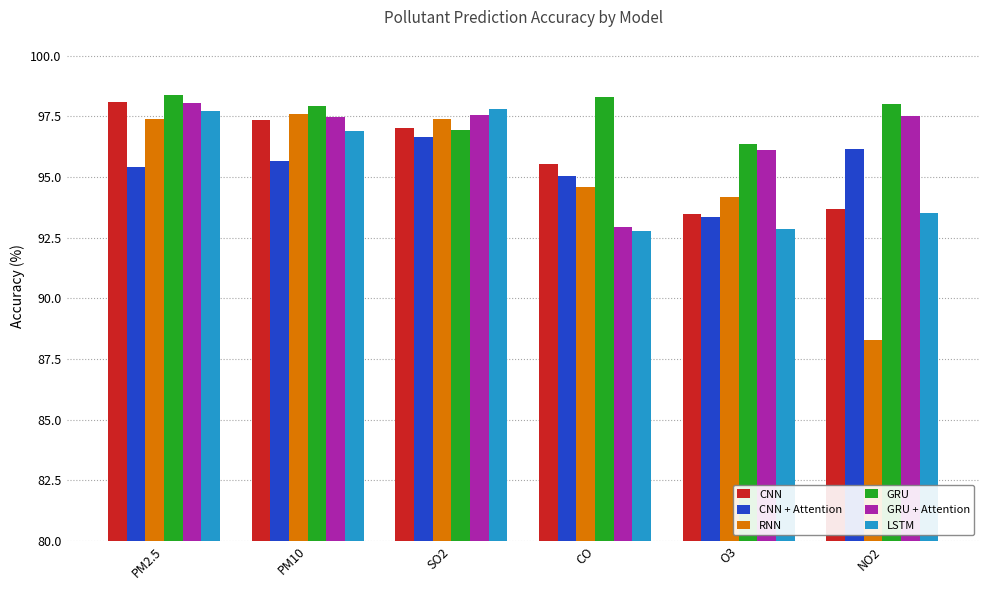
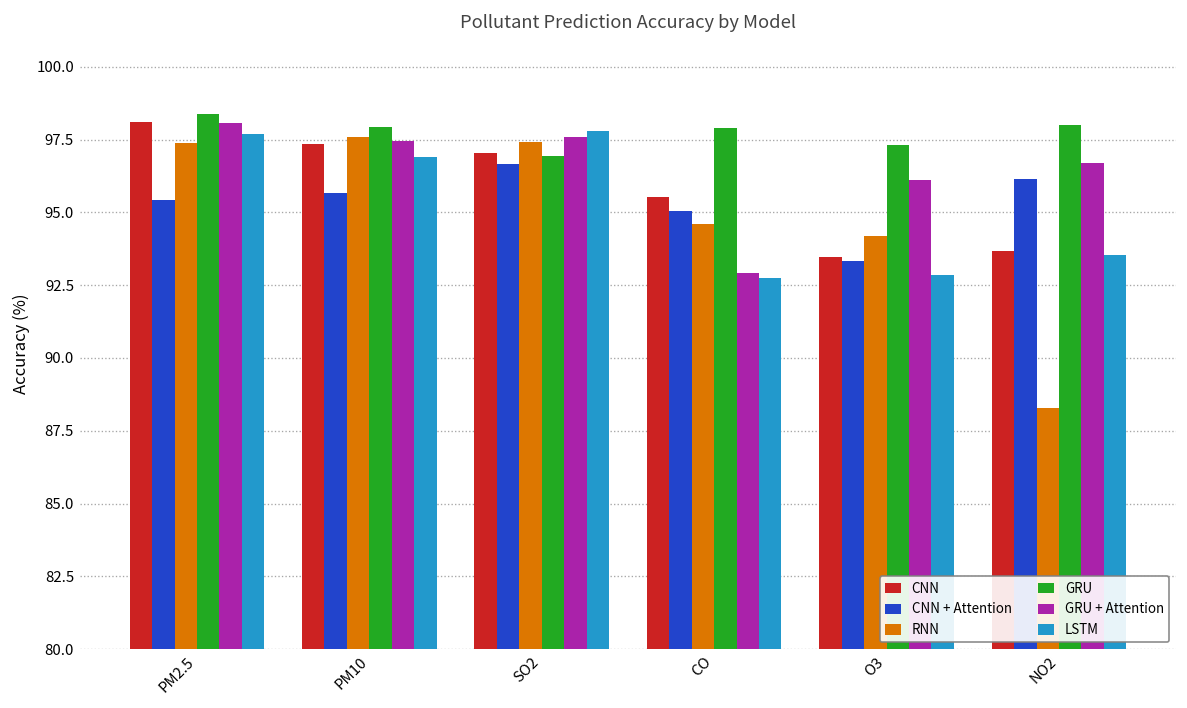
GRU, CO: 98.3 -> 97.9
GRU, O3: 96.3 -> 97.3
GRU + Attention, NO2: 97.5 -> 96.7
